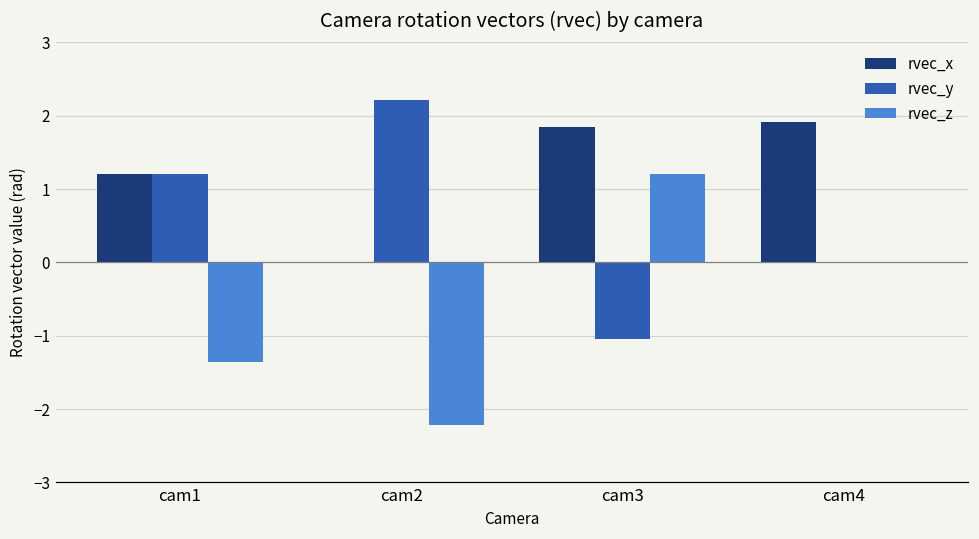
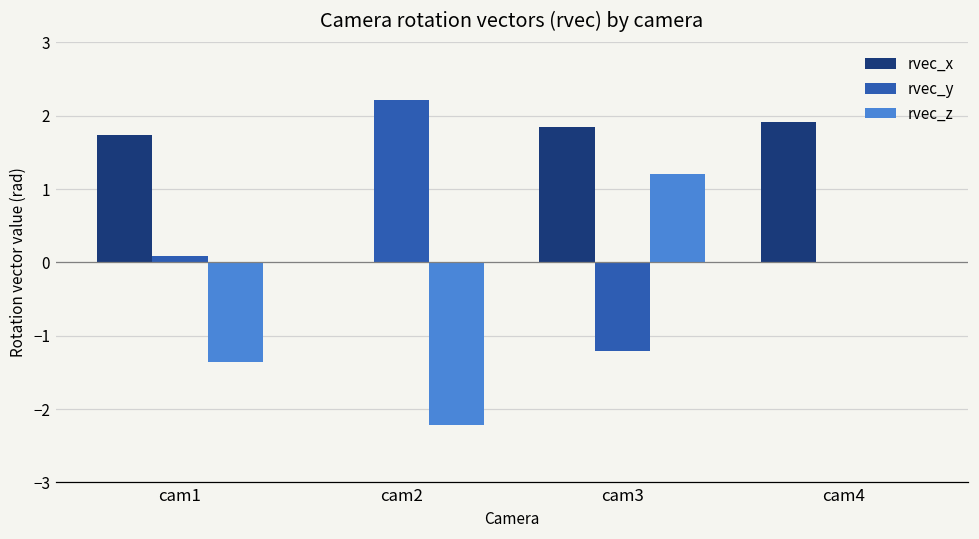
rvec_x, cam1: 1.2 -> 1.7
rvec_y, cam1: 1.2 -> 0.1
rvec_y, cam3: -1.1 -> -1.2
